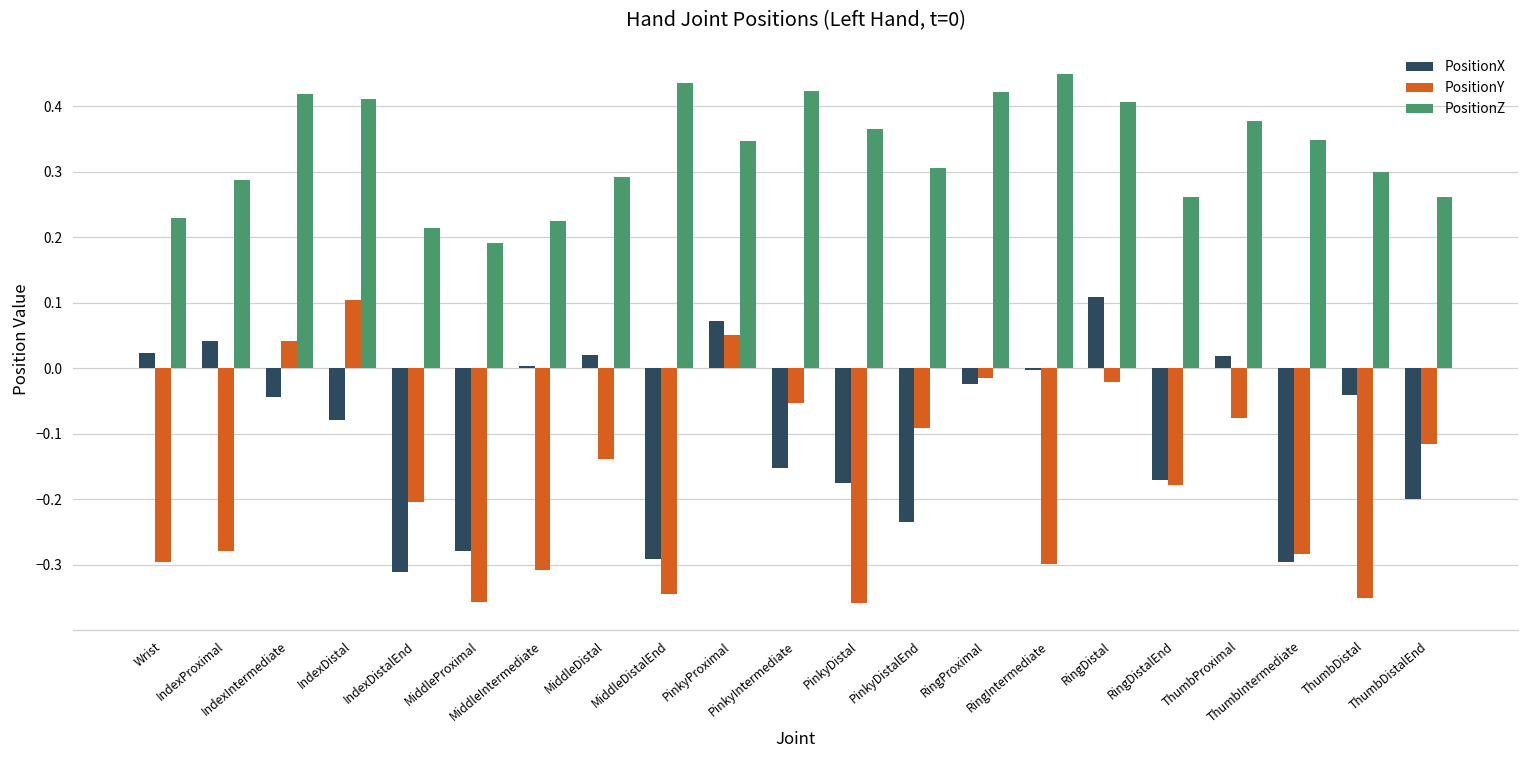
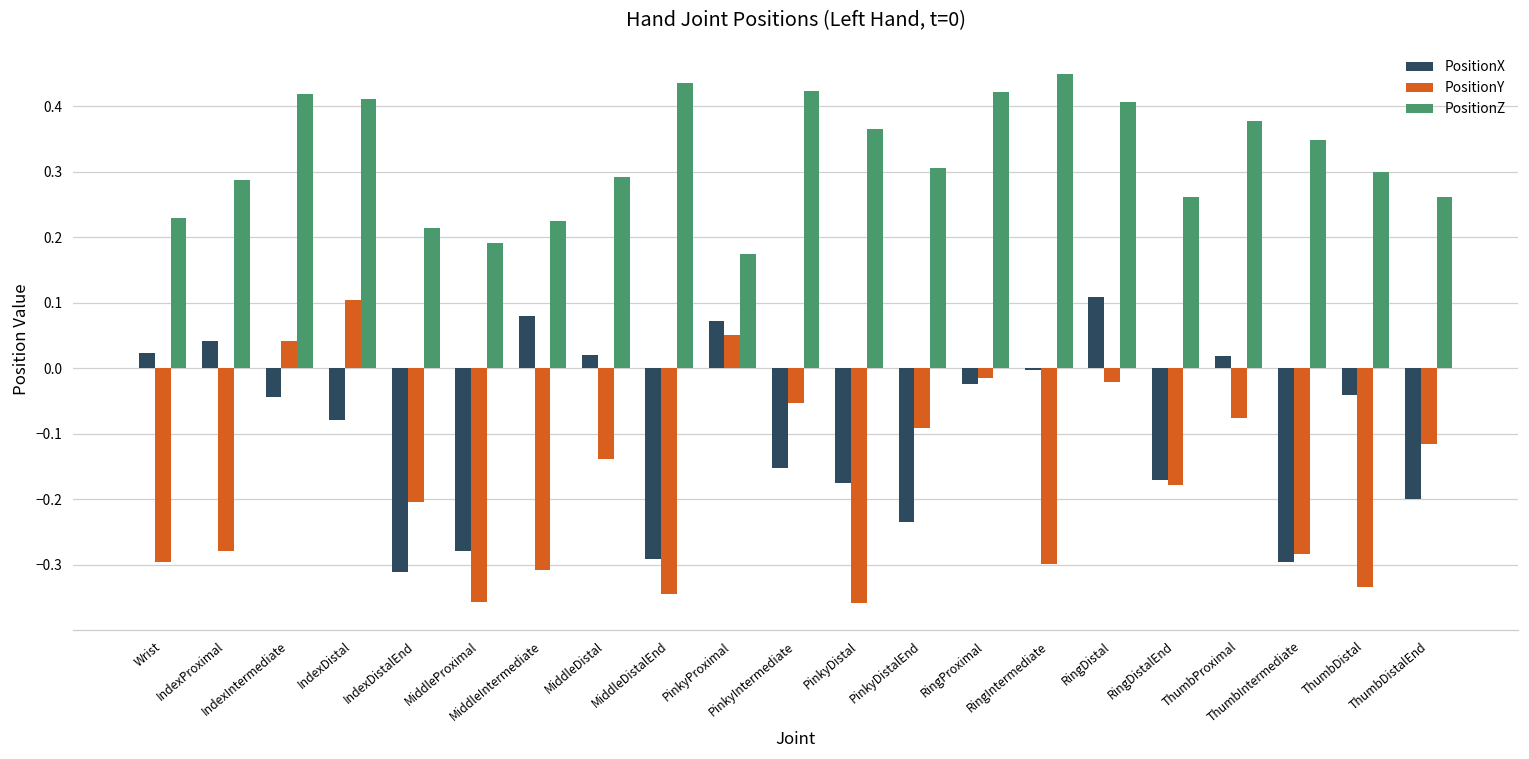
PositionX, MiddleIntermediate: 0.00 -> 0.08
PositionZ, PinkyProximal: 0.35 -> 0.17
PositionY, ThumbDistal: -0.35 -> -0.33
